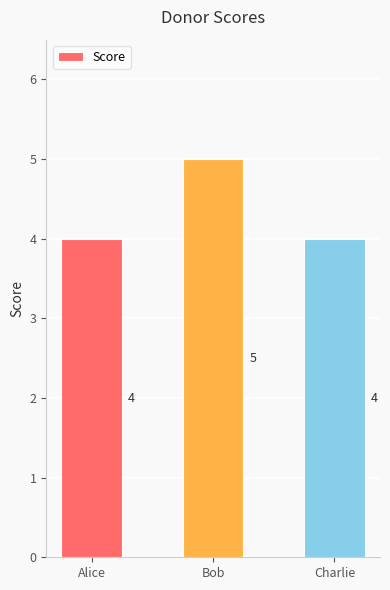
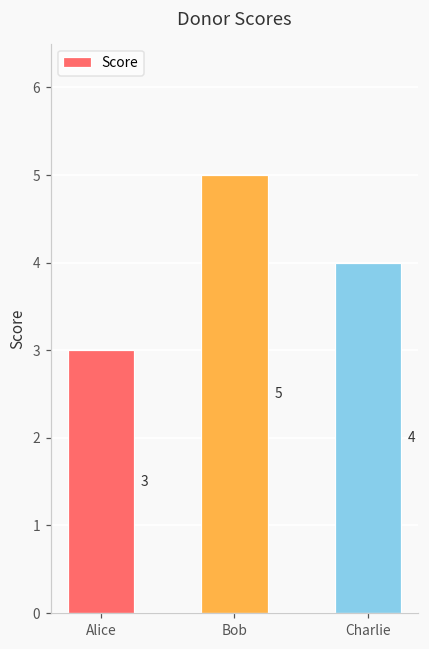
Alice: 4 -> 3
